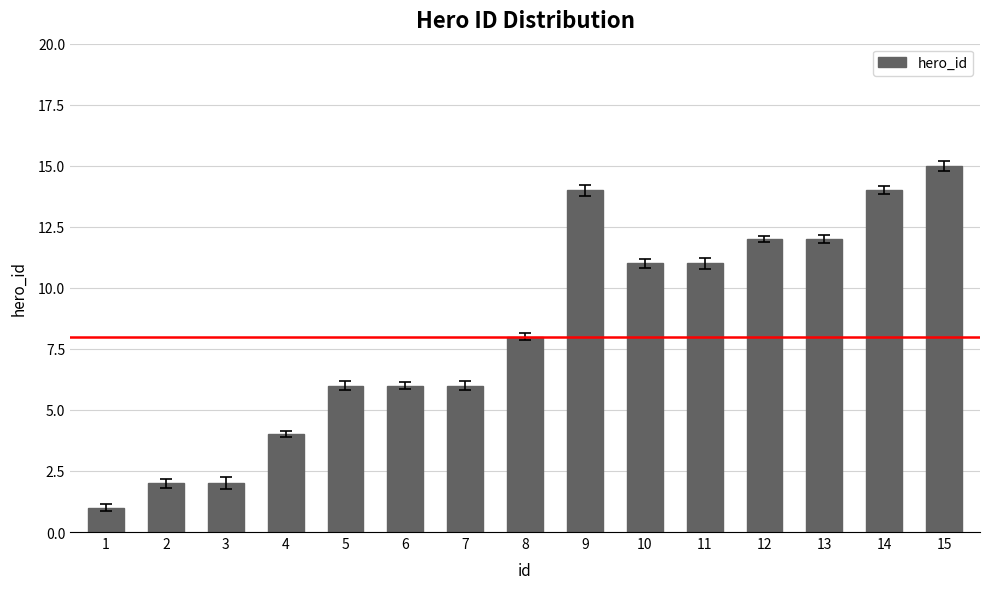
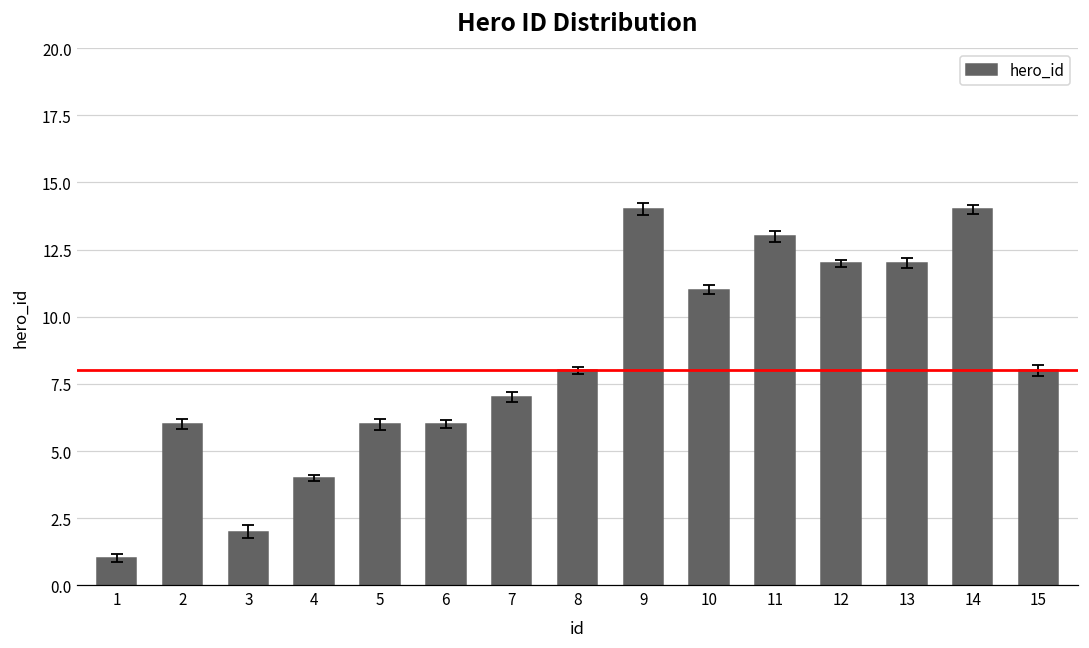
hero_id, 2: 2 -> 6
hero_id, 7: 6 -> 7
hero_id, 11: 11 -> 13
hero_id, 15: 15 -> 8
